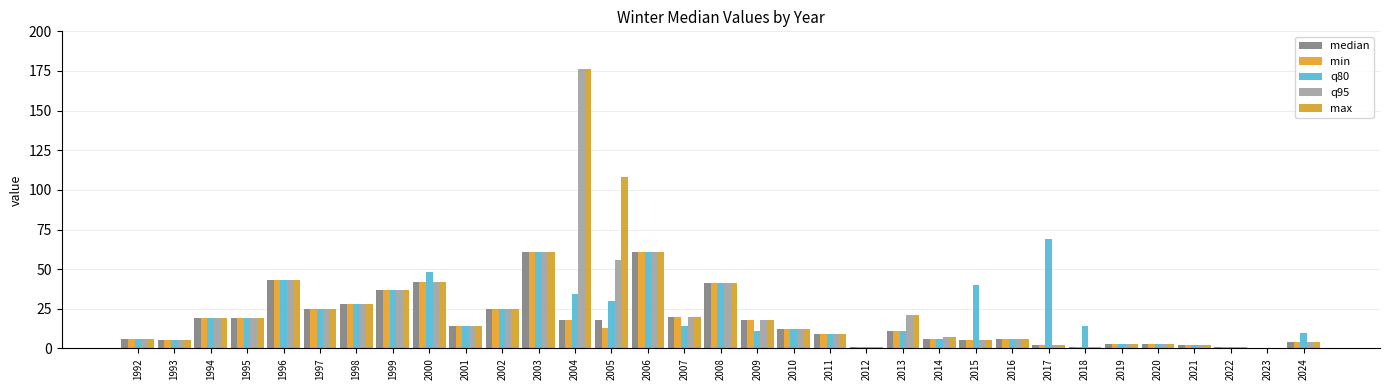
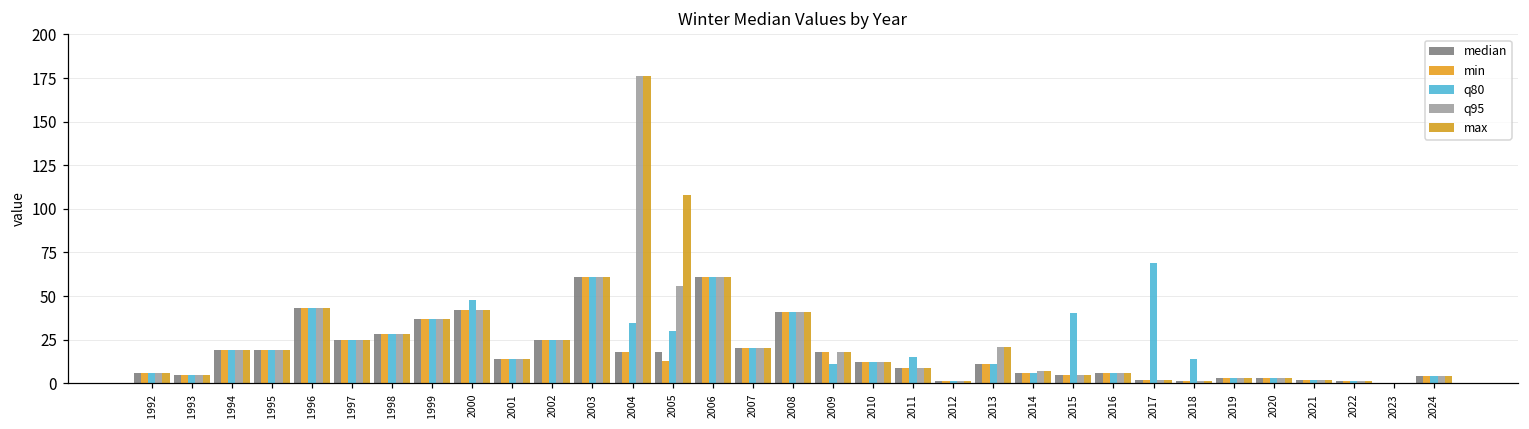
q80, 2007: 14 -> 20
q80, 2011: 9 -> 15
q80, 2024: 10 -> 4
